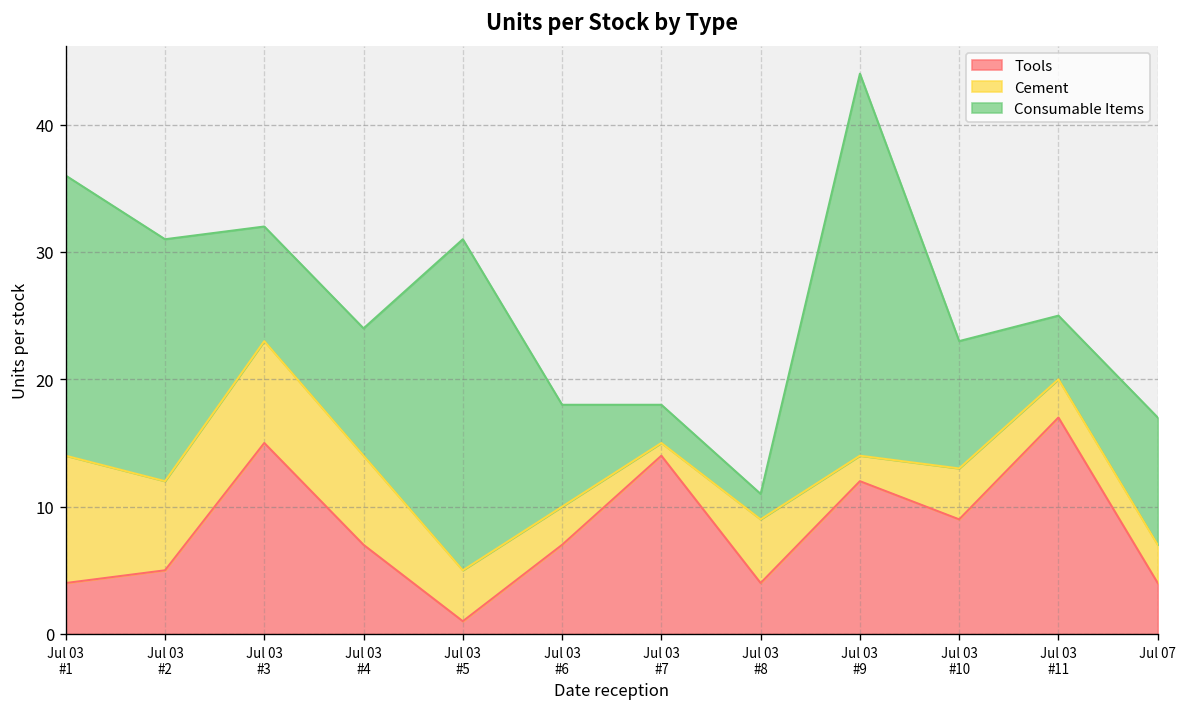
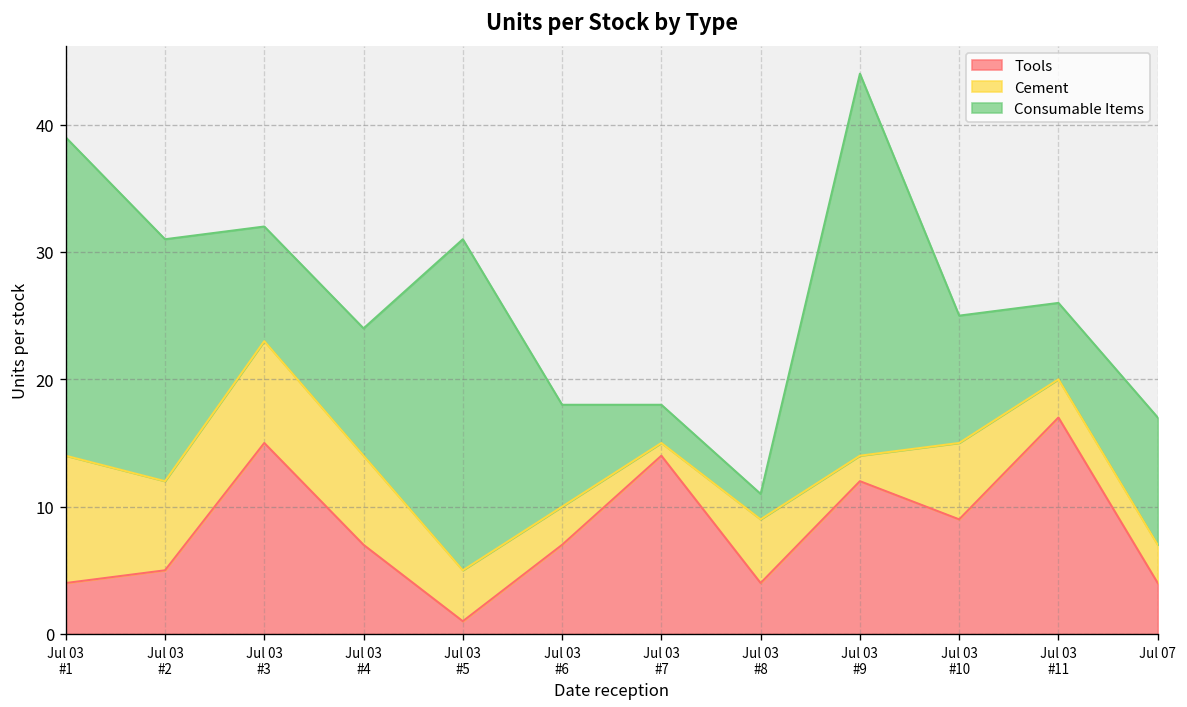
Consumable Items, Jul 03 #1: 22 -> 25
Cement, Jul 03 #10: 4 -> 6
Consumable Items, Jul 03 #11: 5 -> 6
